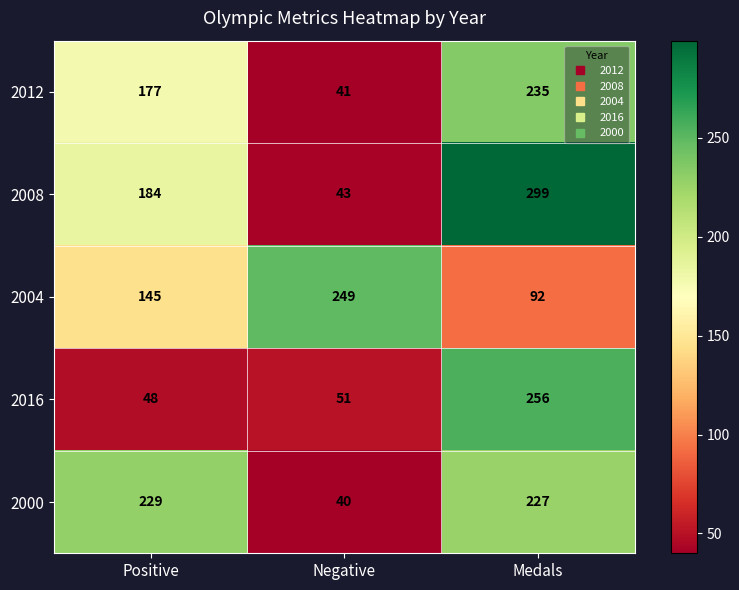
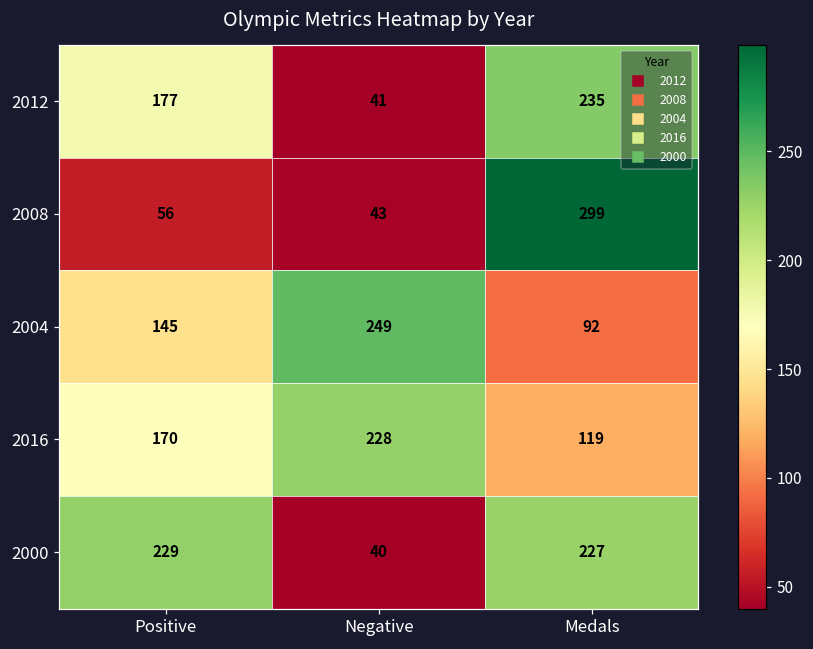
2008, Positive: 184 -> 56
2016, Positive: 48 -> 170
2016, Negative: 51 -> 228
2016, Medals: 256 -> 119
